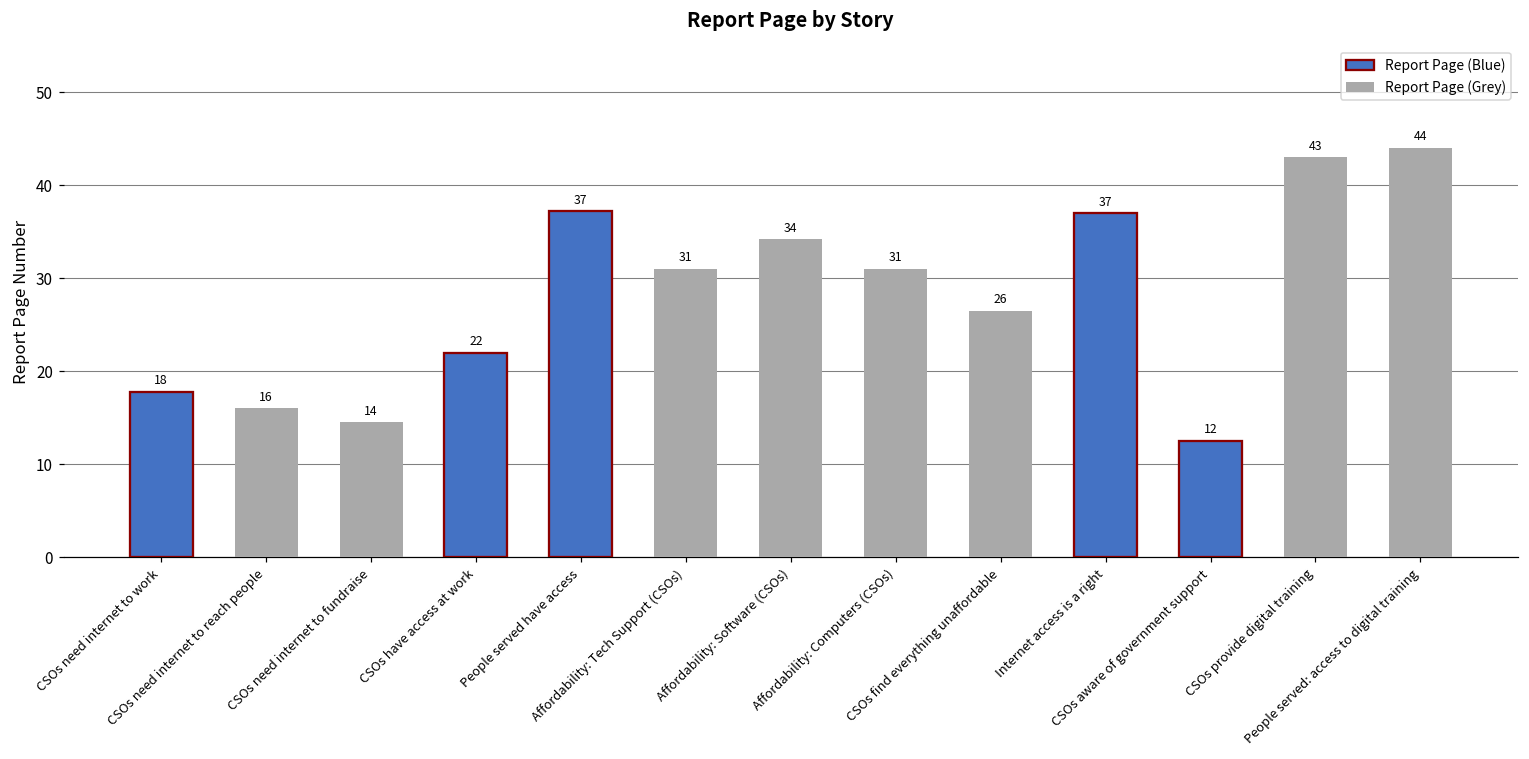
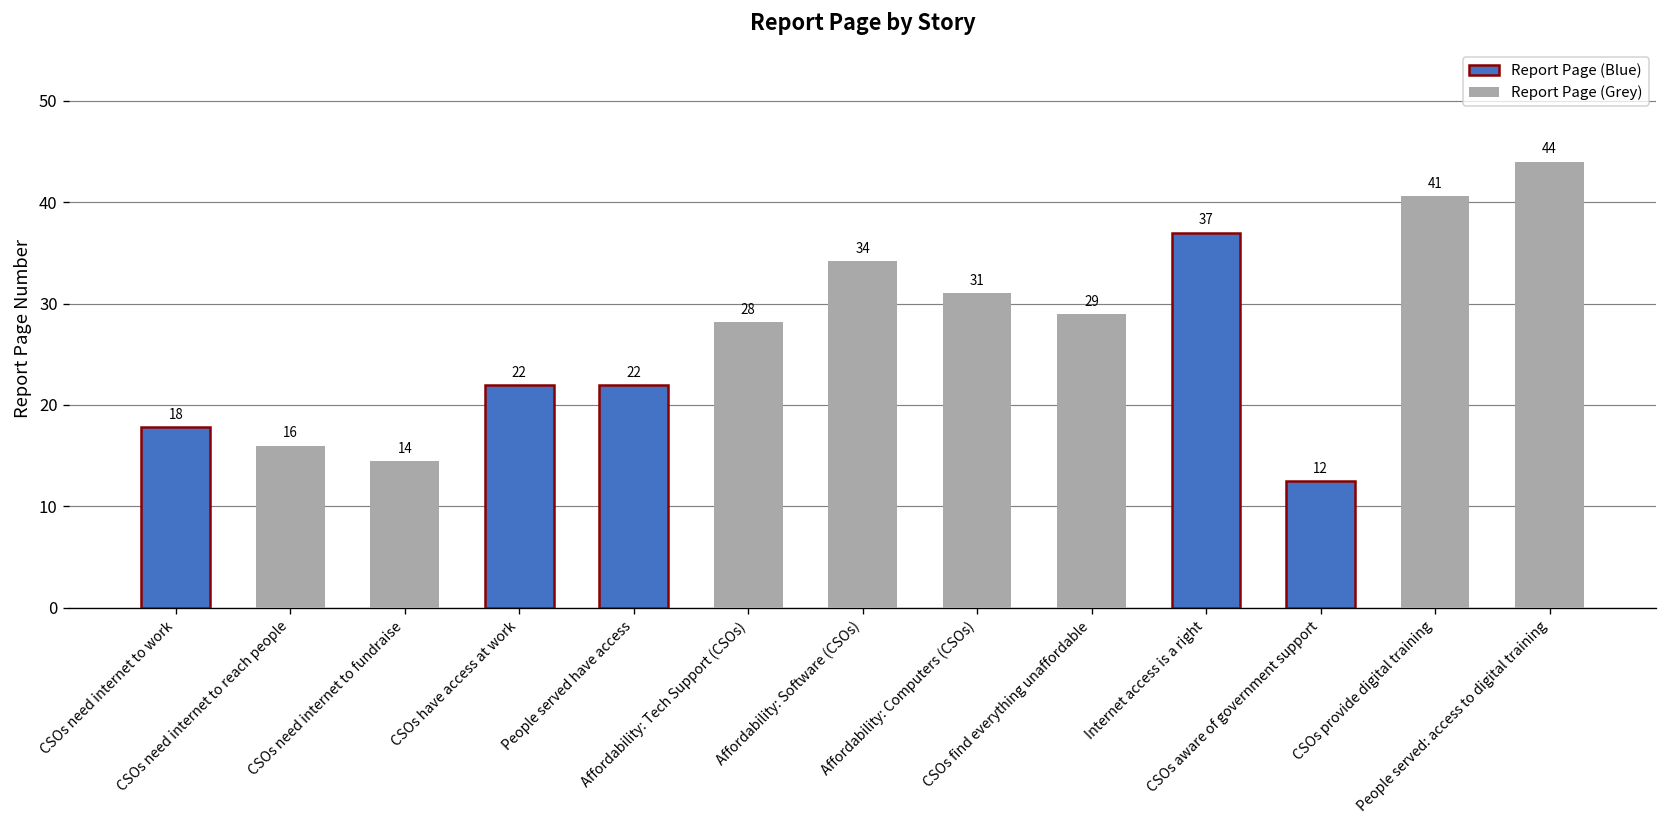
People served have access: 37 -> 22
Affordability: Tech Support (CSOs): 31 -> 28
CSOs find everything unaffordable: 26 -> 29
CSOs provide digital training: 43 -> 41
